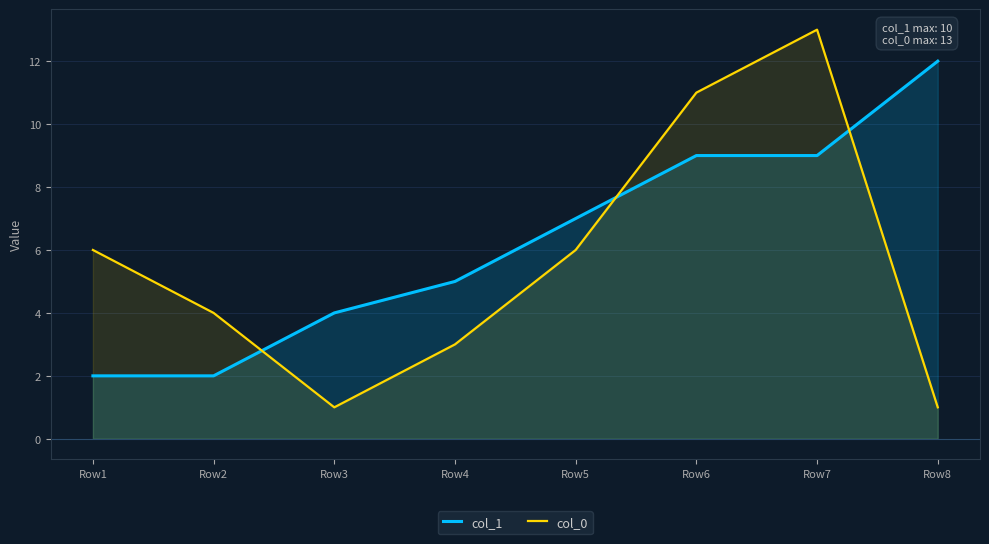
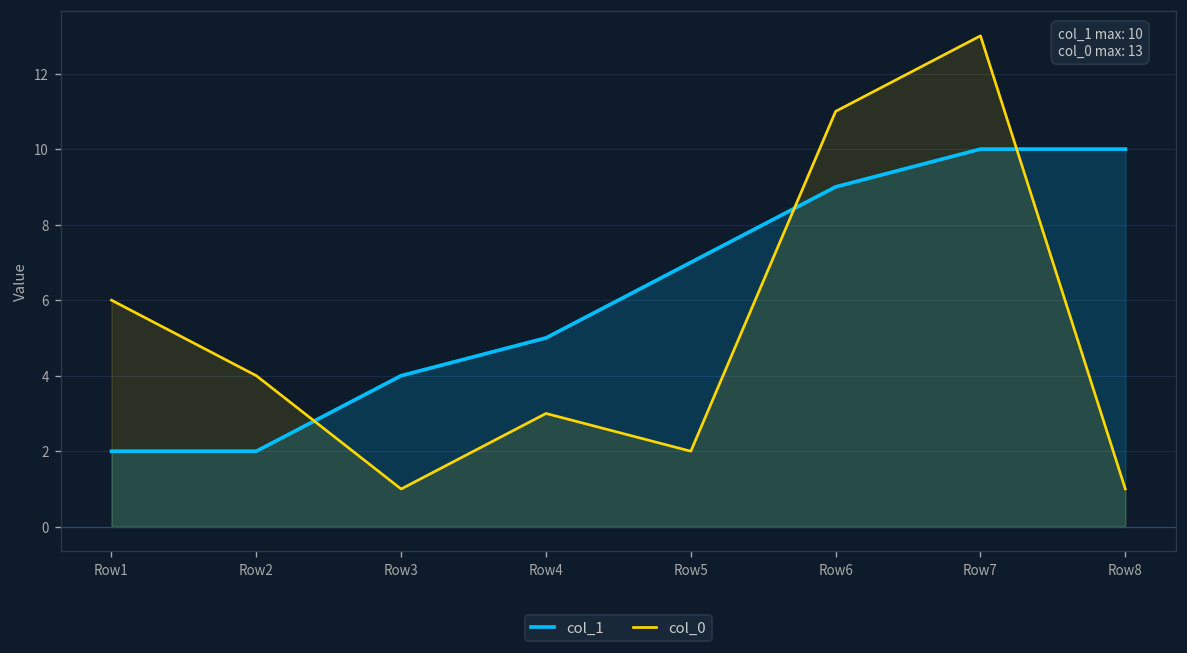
col_0, Row5: 6 -> 2
col_1, Row7: 9 -> 10
col_1, Row8: 12 -> 10
